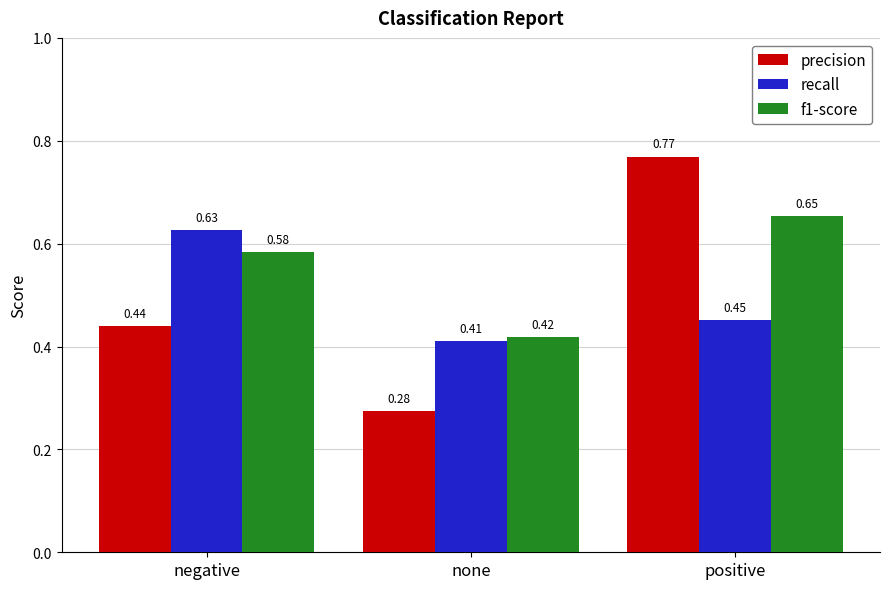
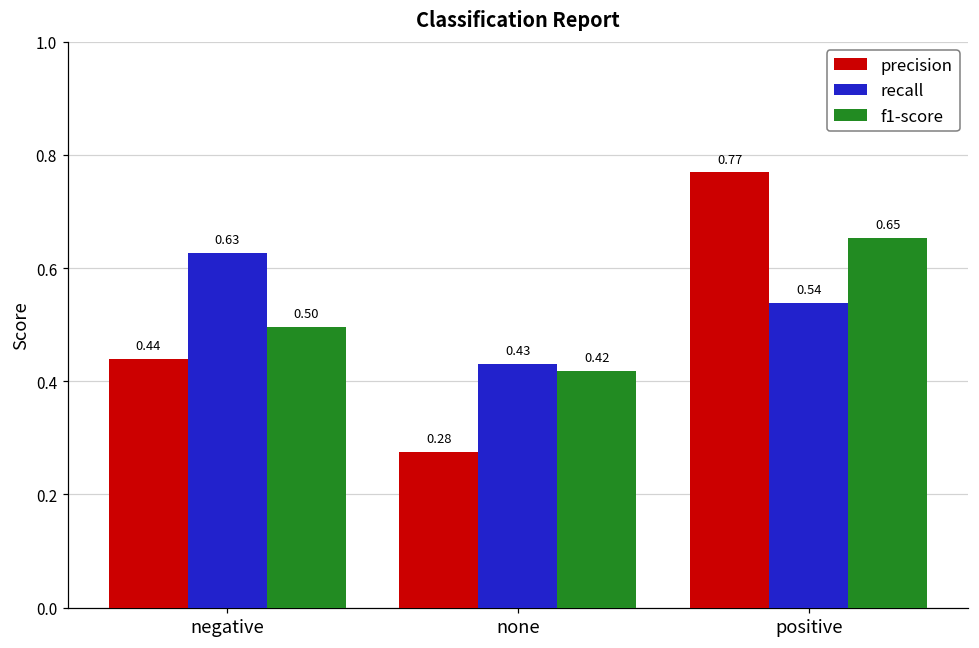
f1-score, negative: 0.58 -> 0.50
recall, none: 0.41 -> 0.43
recall, positive: 0.45 -> 0.54
